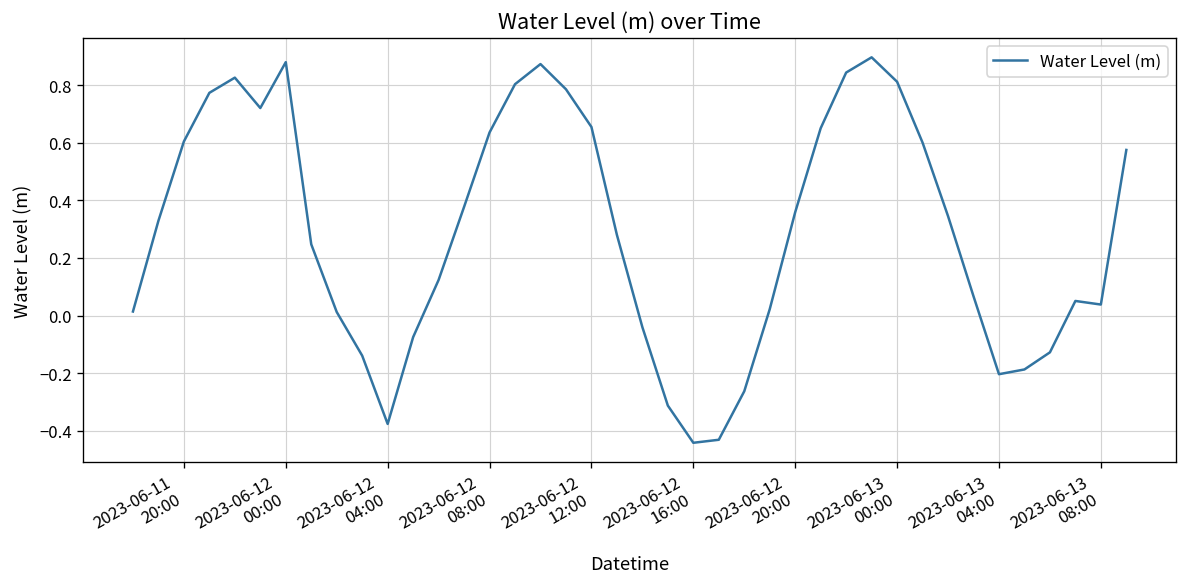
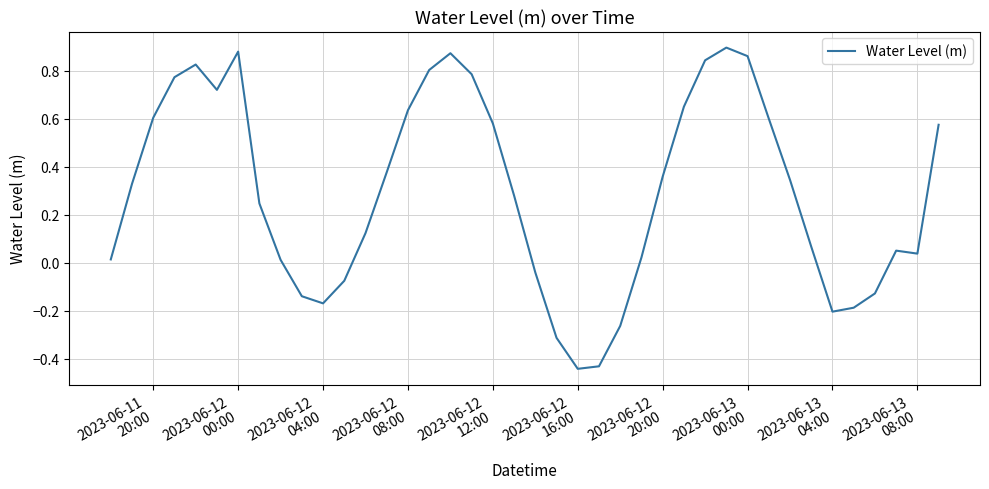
2023-06-12 04:00: -0.38 -> -0.17
2023-06-12 12:00: 0.65 -> 0.58
2023-06-13 00:00: 0.81 -> 0.86
